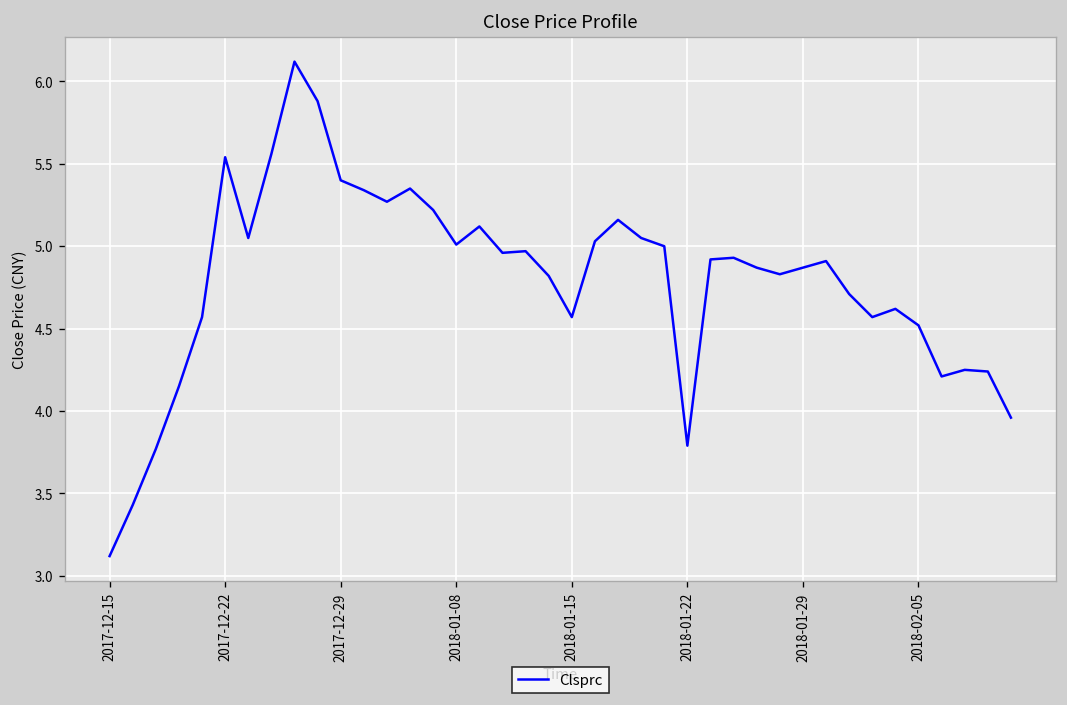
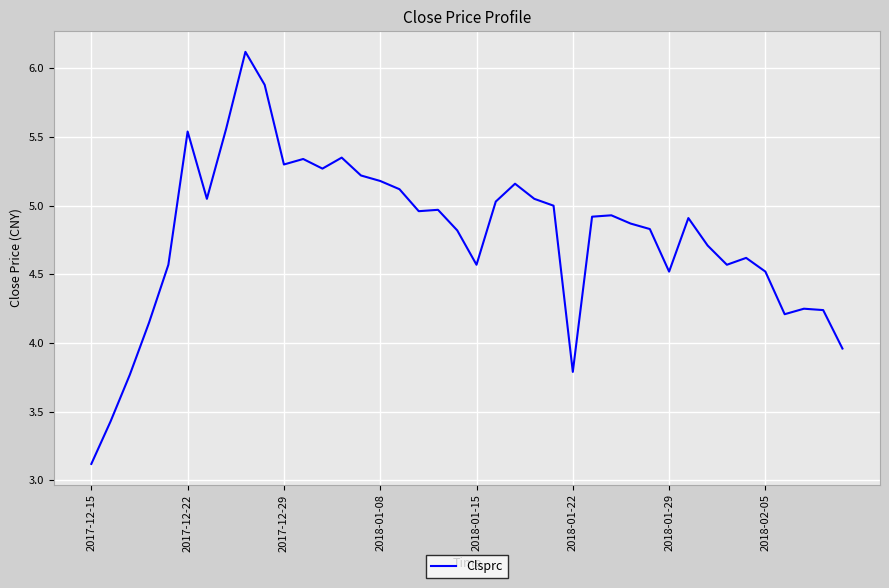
2017-12-29: 5.4 -> 5.3
2018-01-08: 5.01 -> 5.18
2018-01-29: 4.87 -> 4.52
